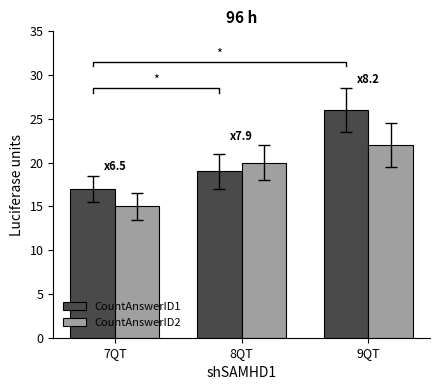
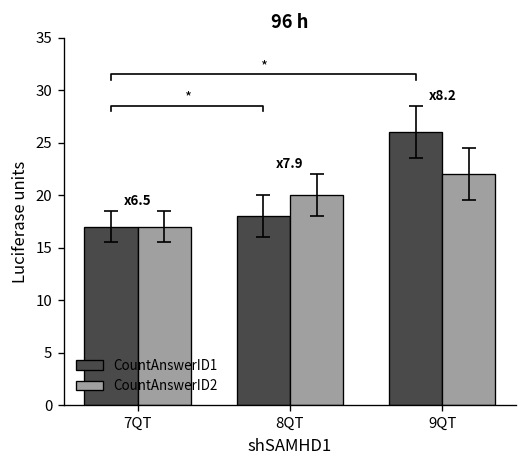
CountAnswerID2, 7QT: 15 -> 17
CountAnswerID1, 8QT: 19 -> 18
